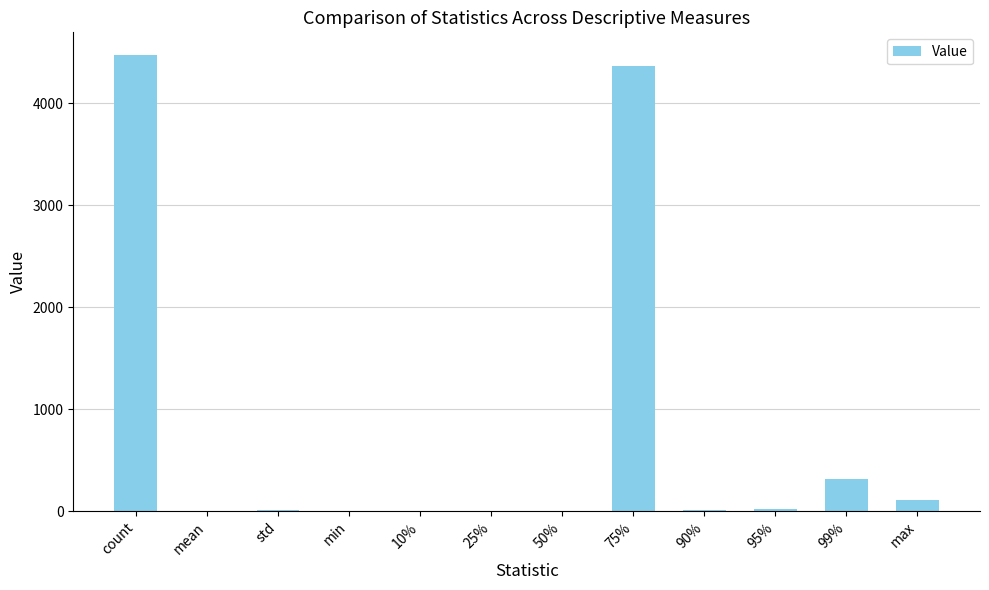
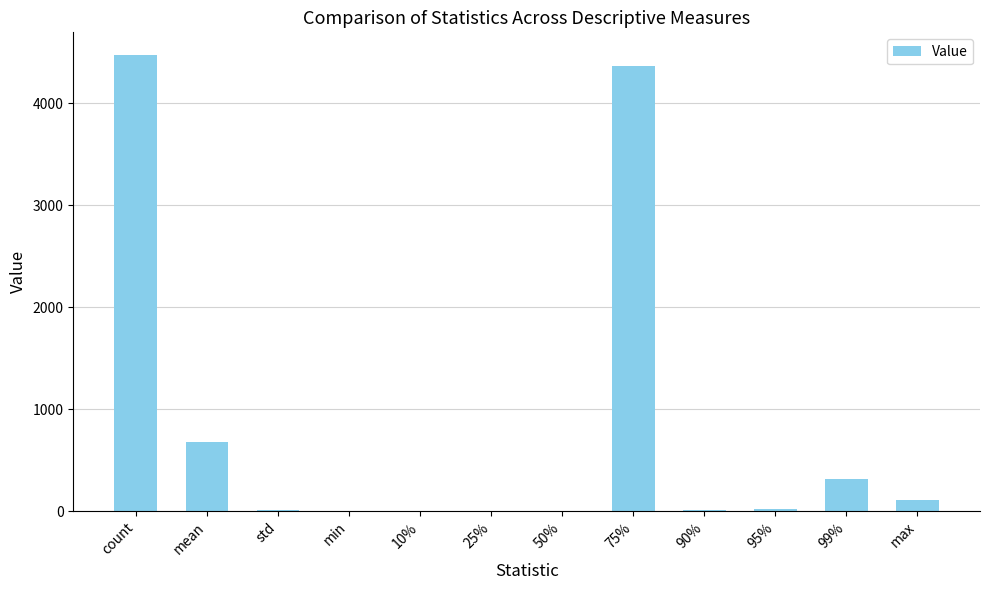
mean: 10 -> 680
